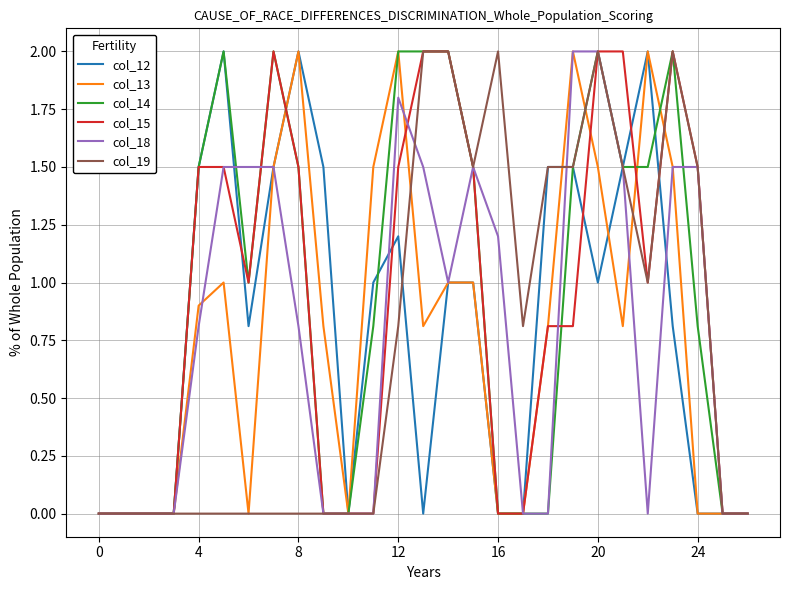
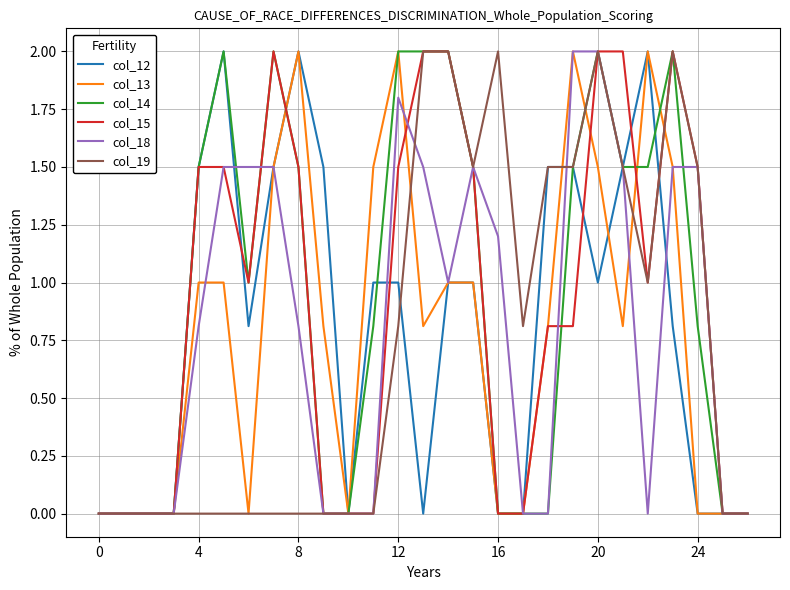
col_13, 4: 0.9 -> 1.0
col_12, 12: 1.2 -> 1.0
